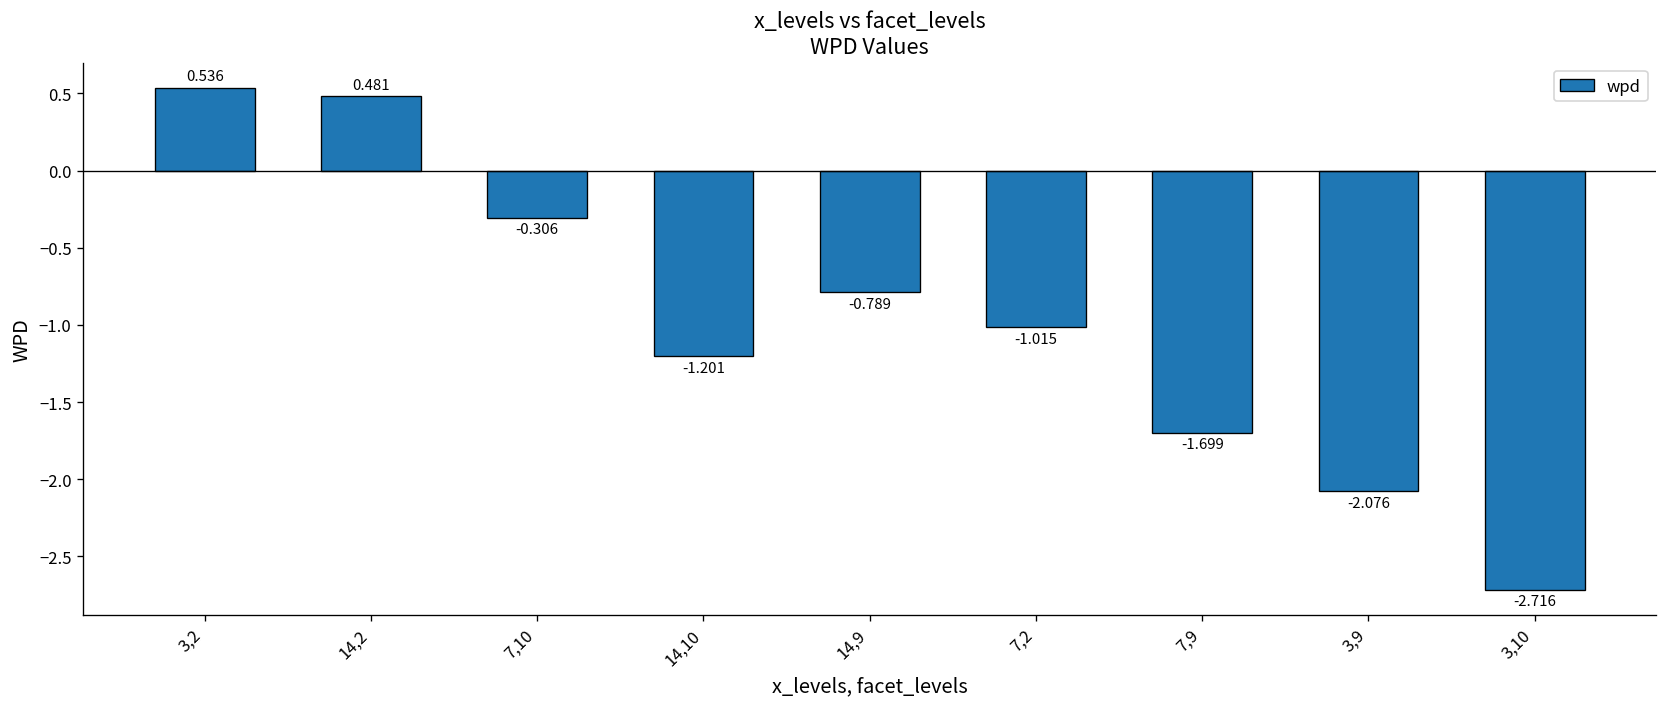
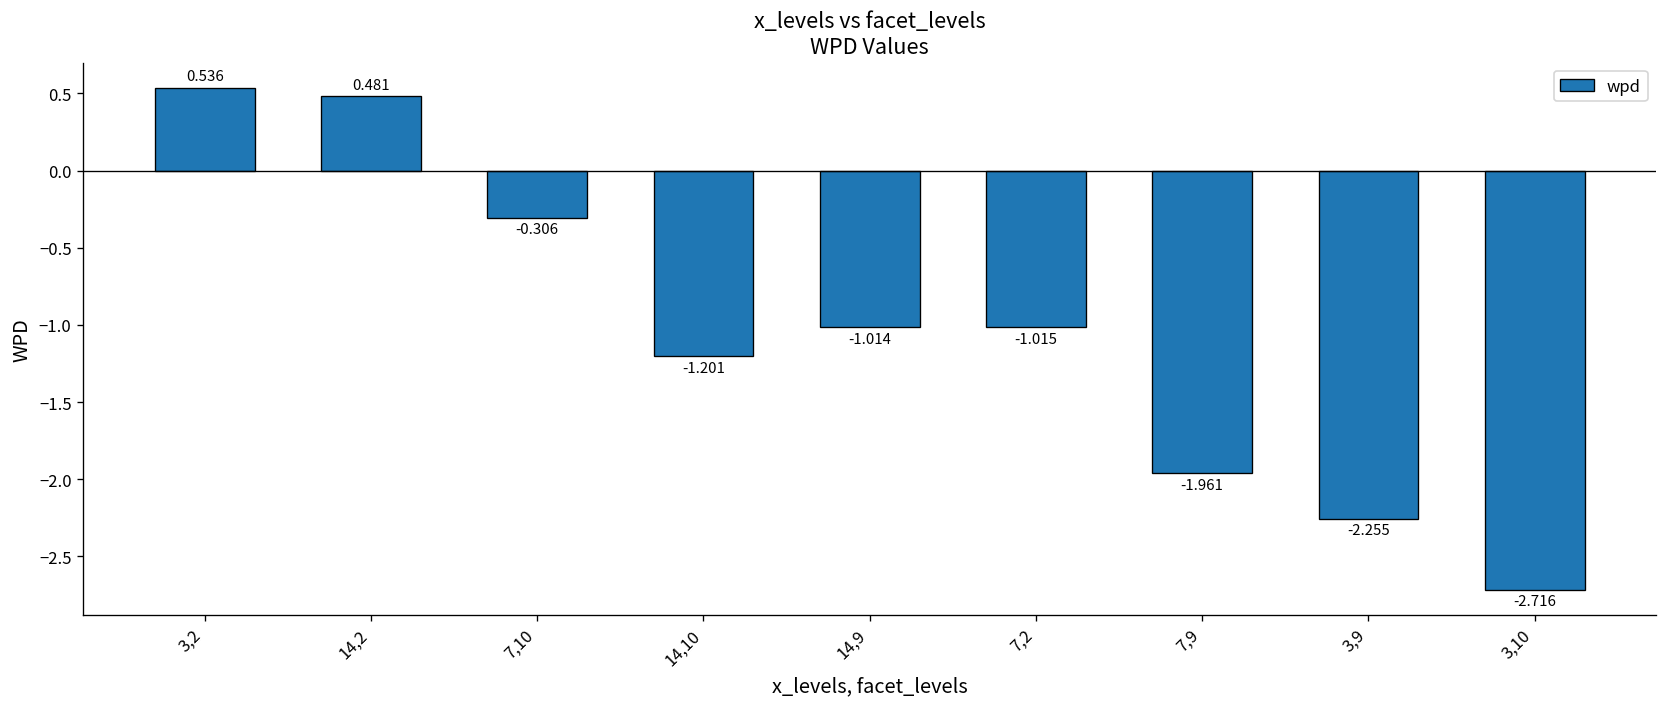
14,9: -0.789 -> -1.014
7,9: -1.699 -> -1.961
3,9: -2.076 -> -2.255
